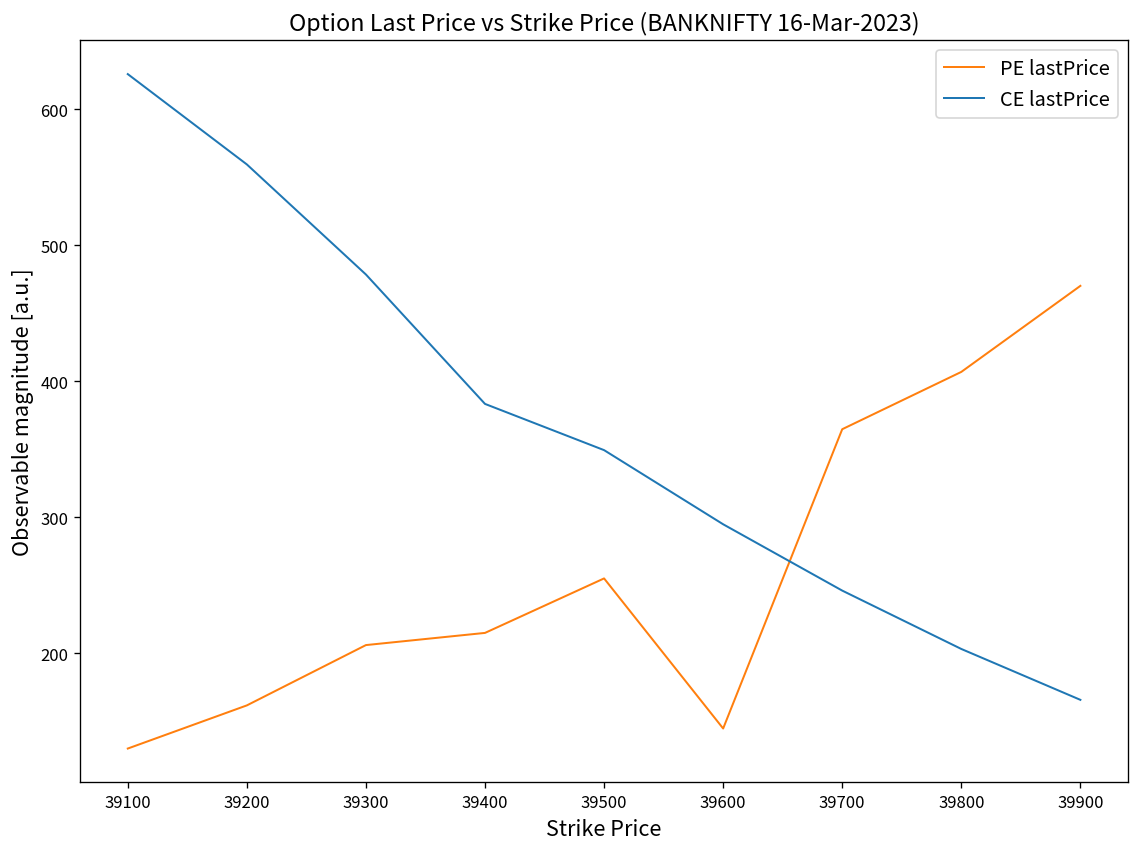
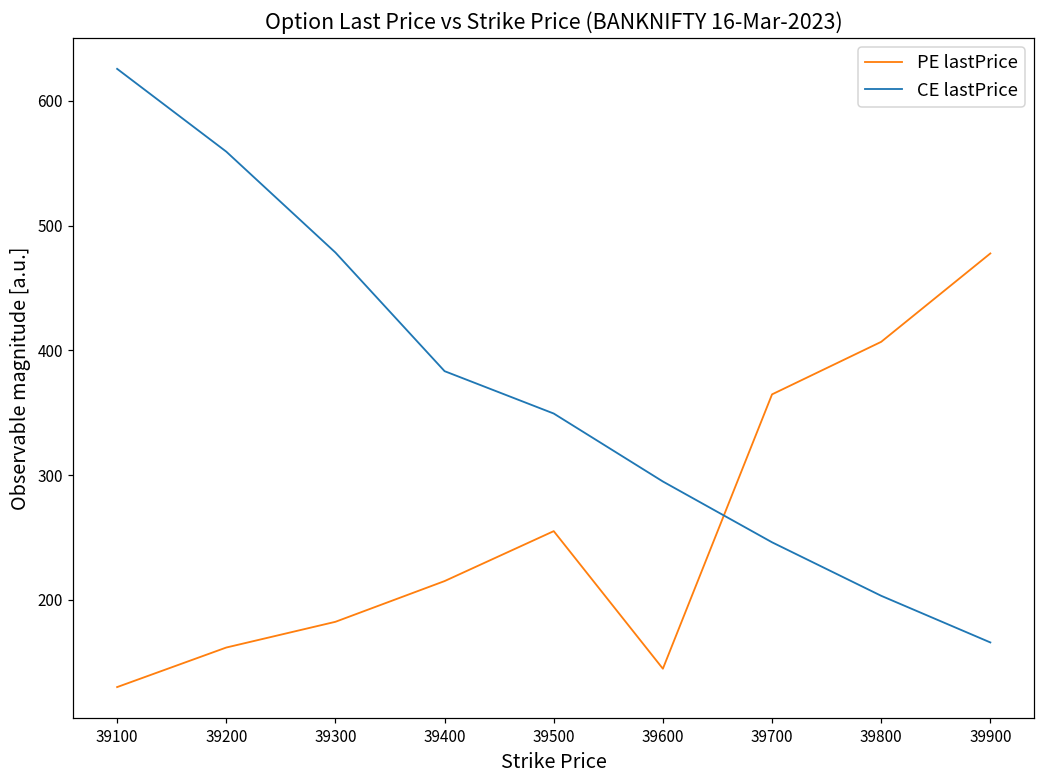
PE lastPrice, 39300: 206 -> 182
PE lastPrice, 39900: 470 -> 478
